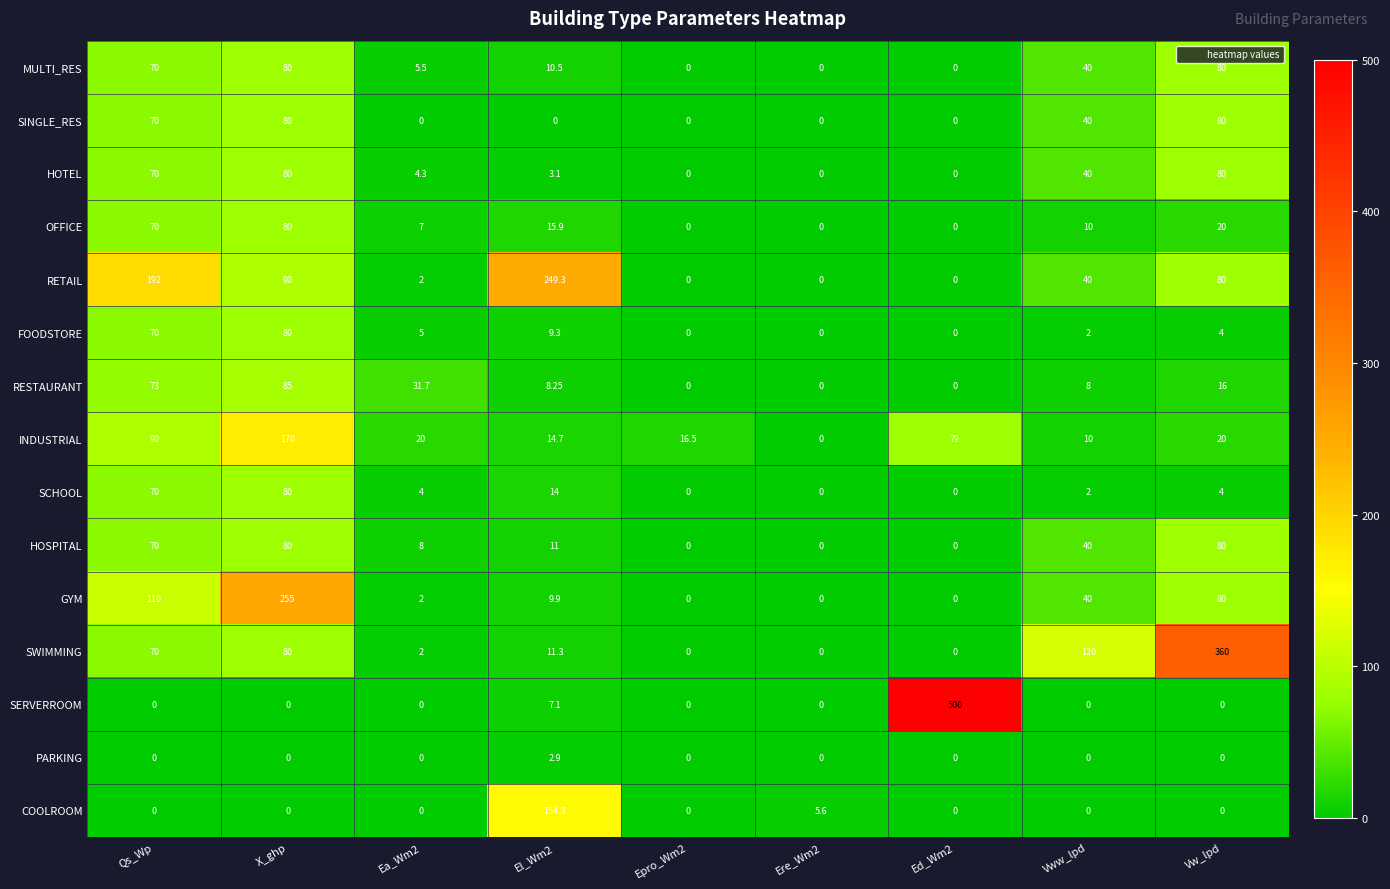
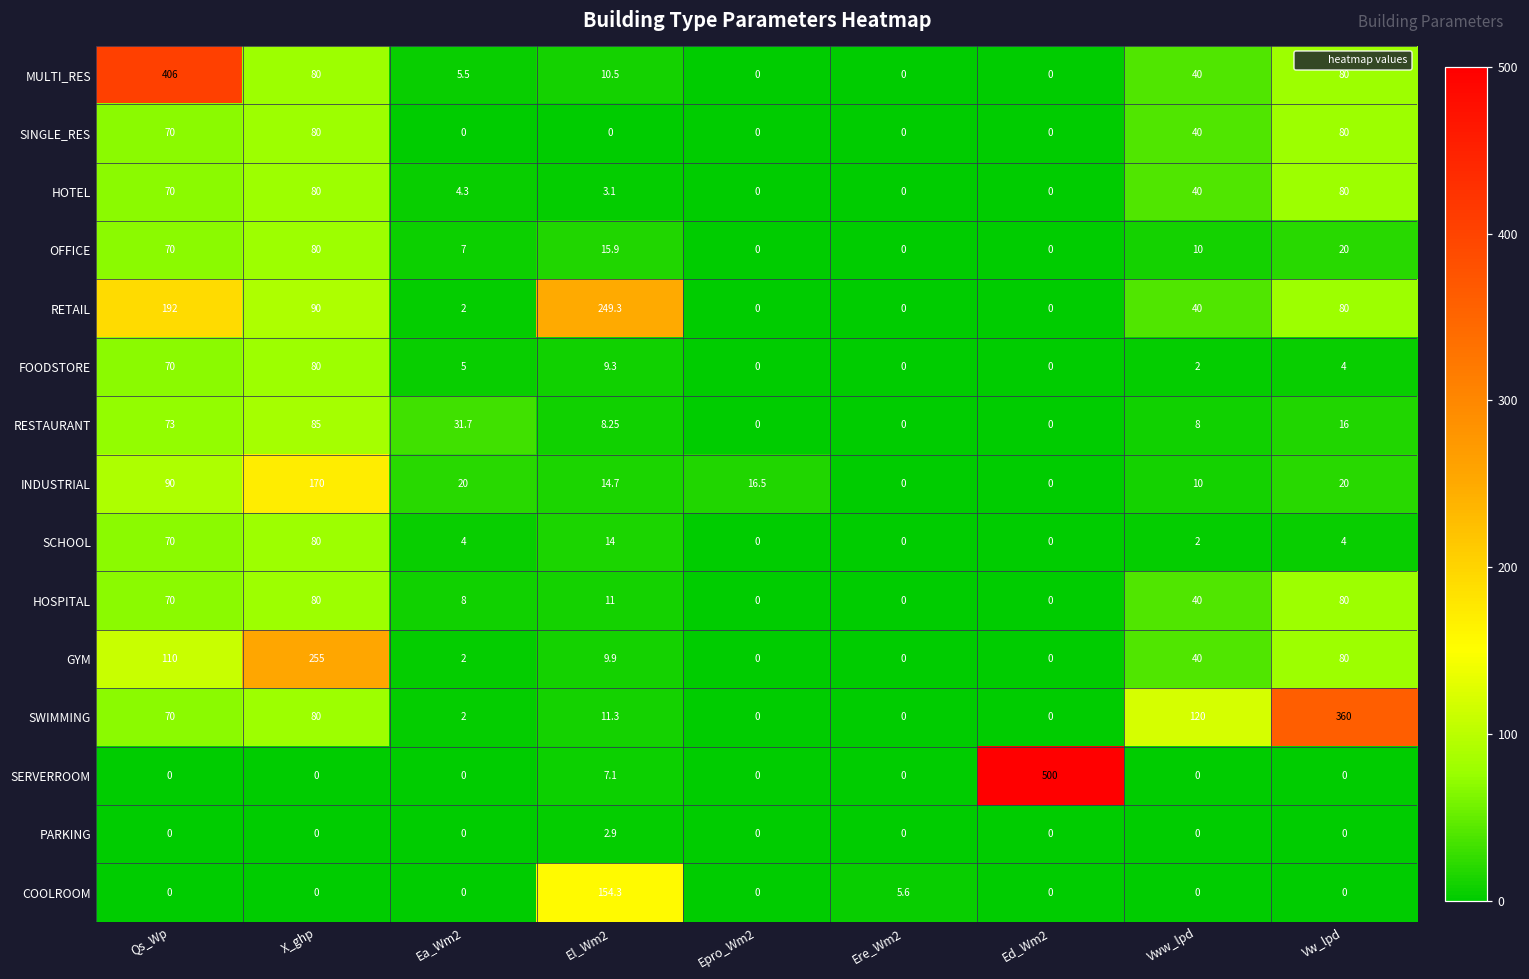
MULTI_RES, Qs_Wp: 70 -> 406
INDUSTRIAL, Ed_Wm2: 79 -> 0
